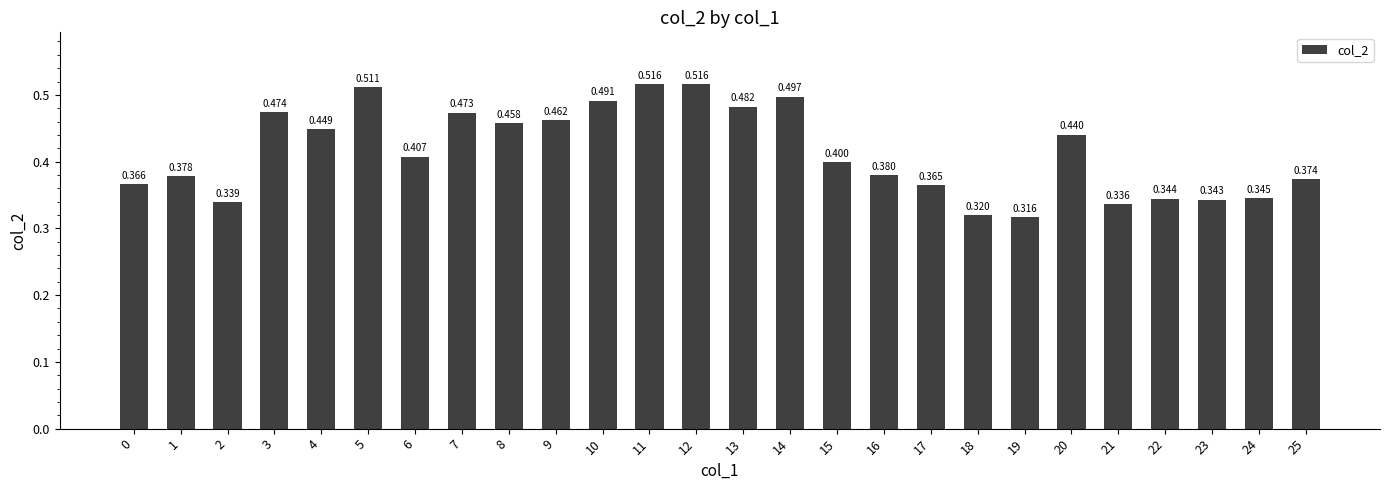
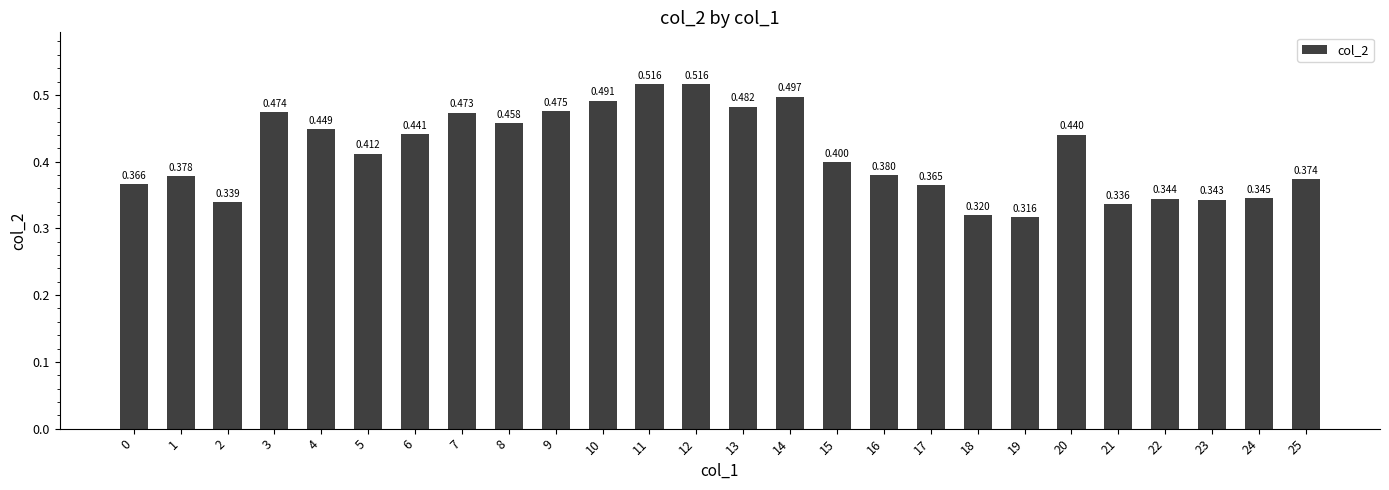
5: 0.511 -> 0.412
6: 0.407 -> 0.441
9: 0.462 -> 0.475
